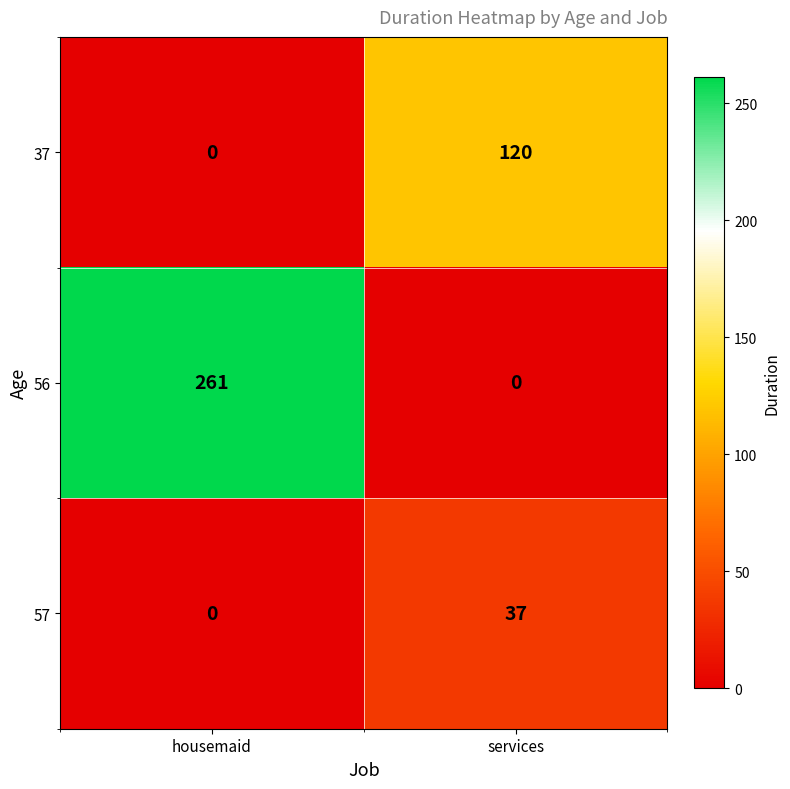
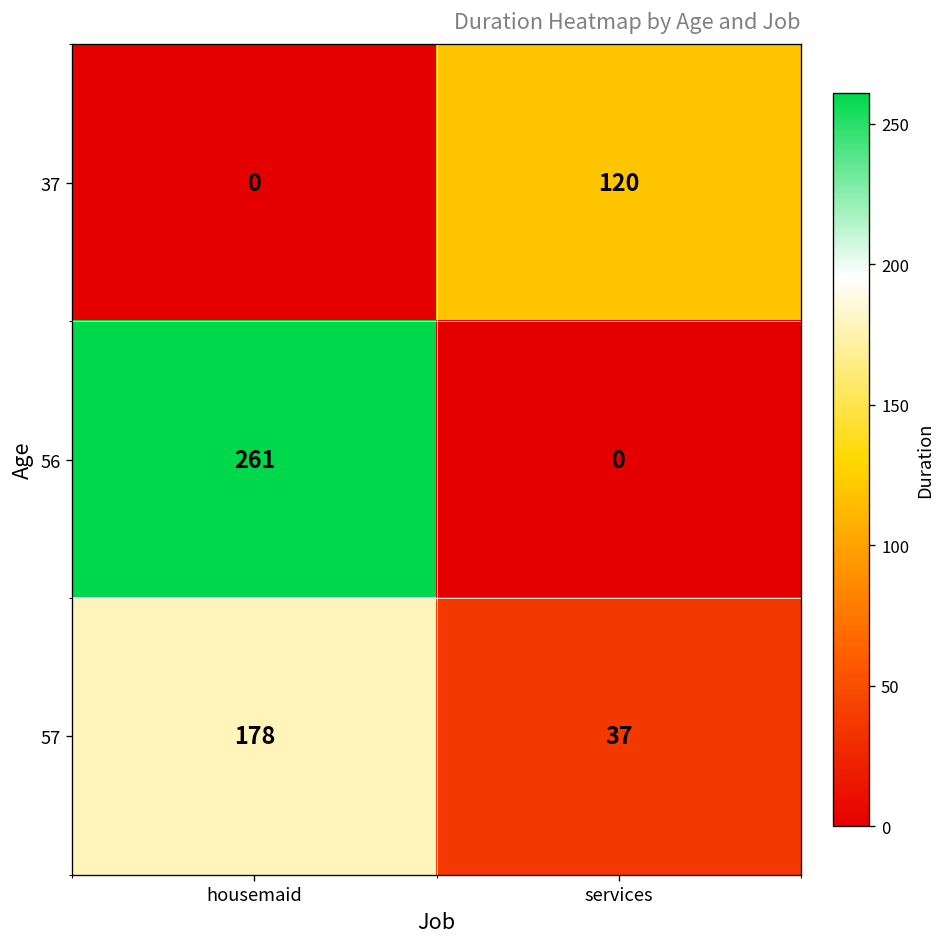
57, housemaid: 0 -> 178
